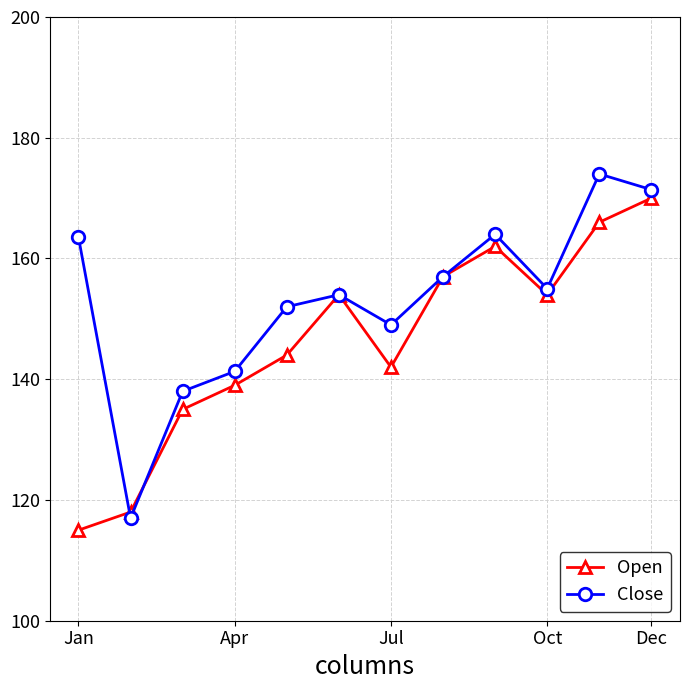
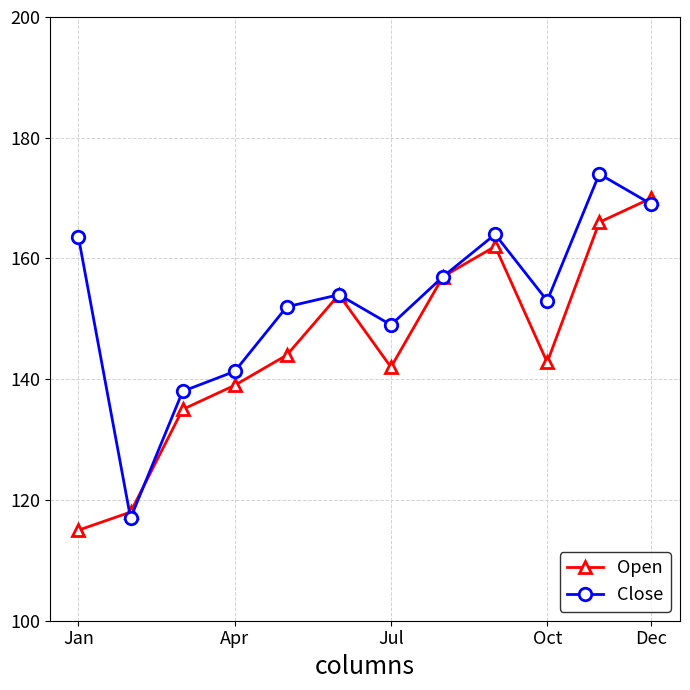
Open, Oct: 154 -> 143
Close, Oct: 155 -> 153
Close, Dec: 171 -> 169
